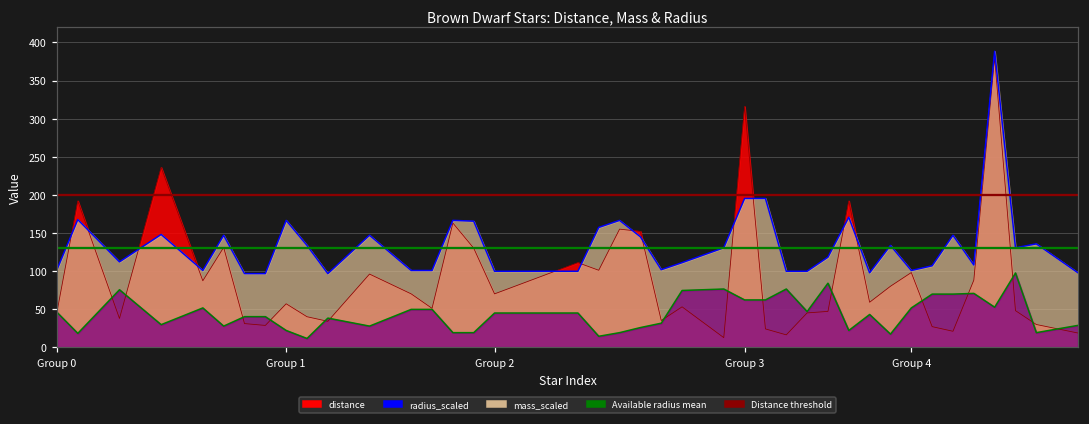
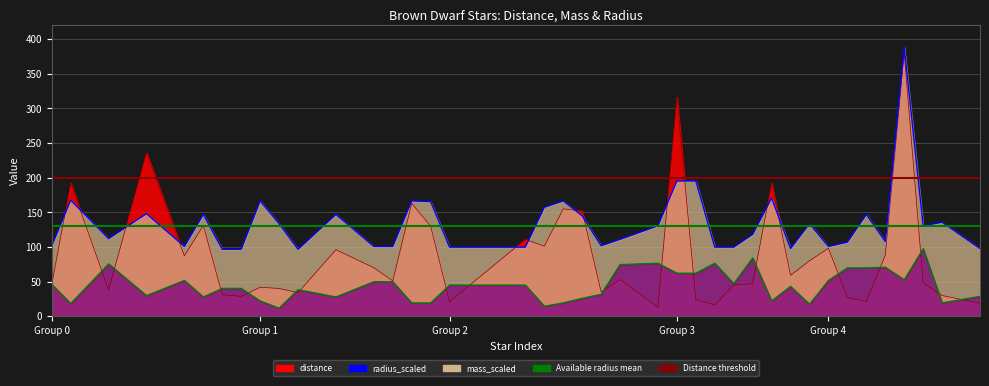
distance, Group 1: 60 -> 40
distance, Group 2: 70 -> 20
